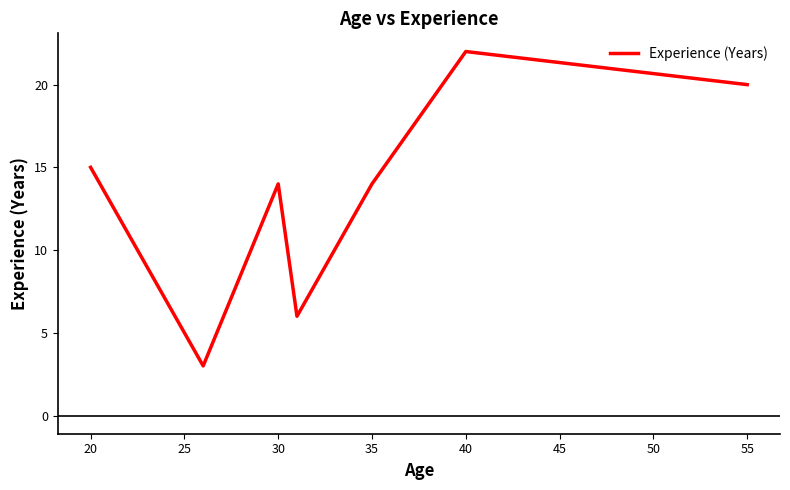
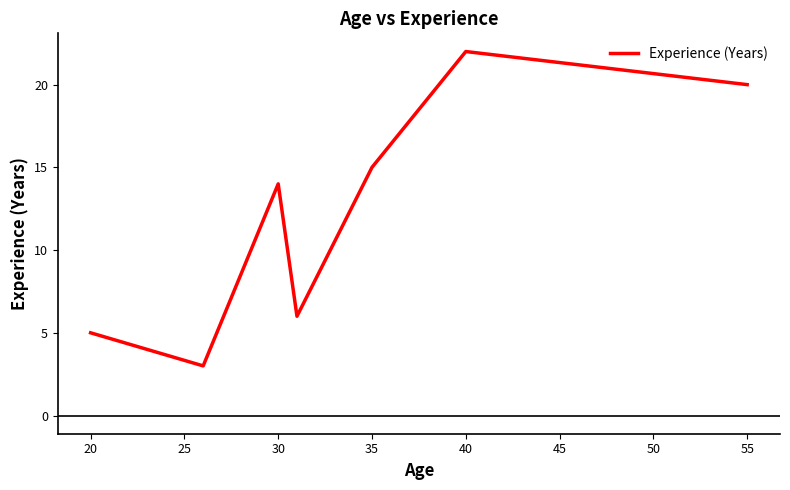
20: 15 -> 5
35: 14 -> 15
